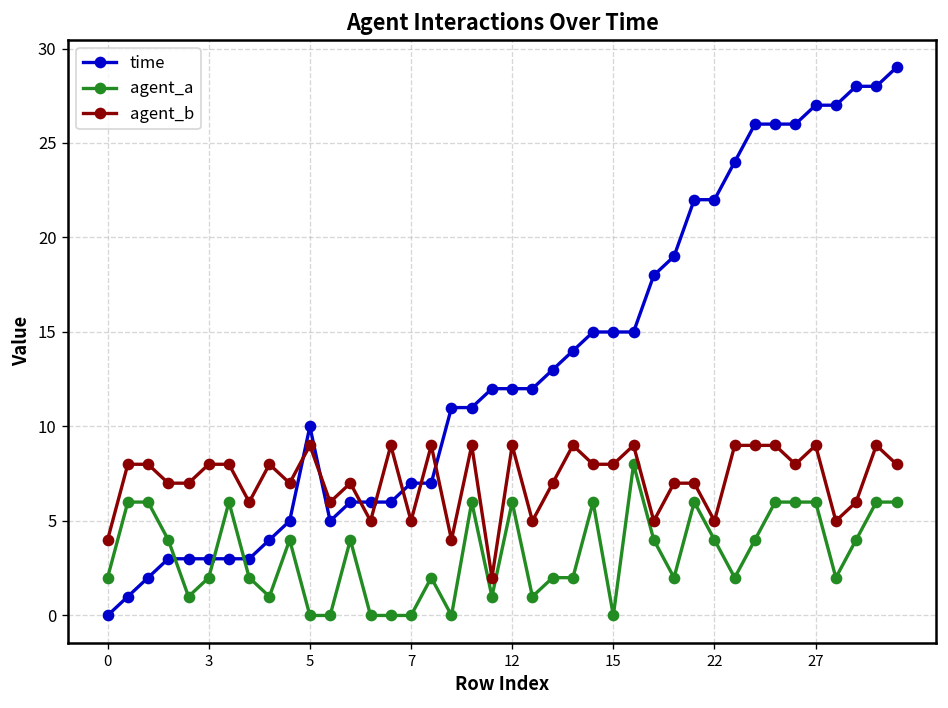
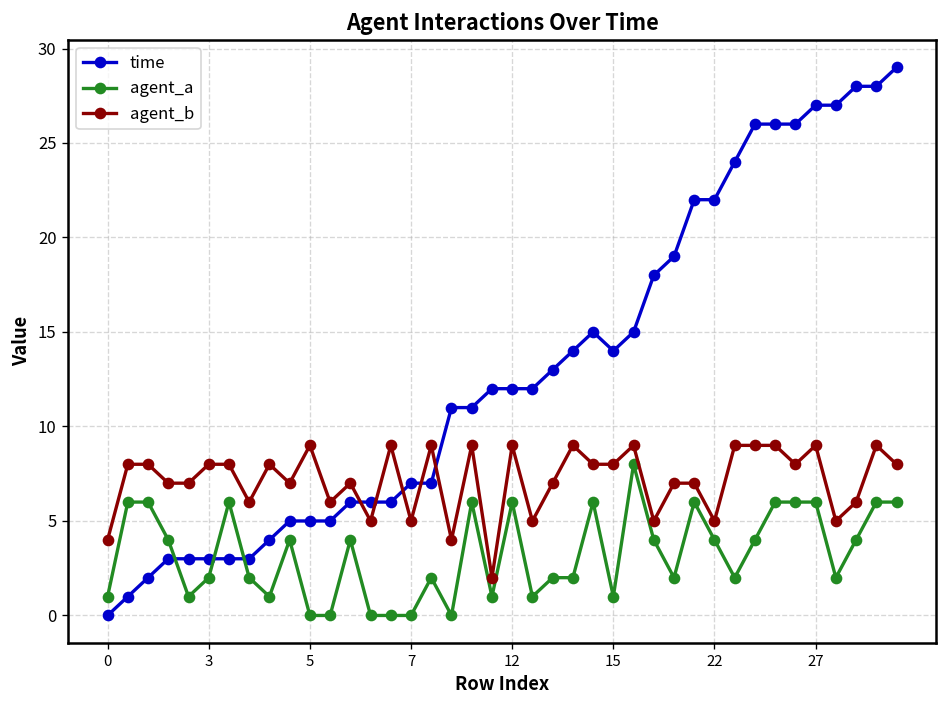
agent_a, 0: 2 -> 1
time, 5: 10 -> 5
time, 15: 15 -> 14
agent_a, 15: 0 -> 1
